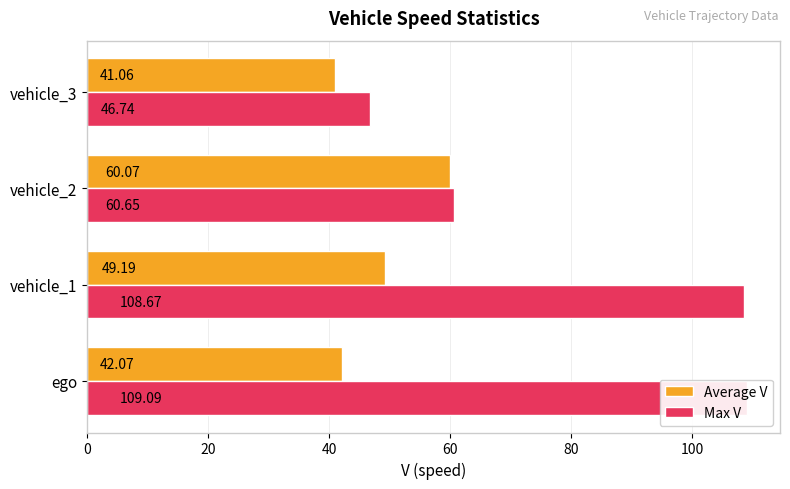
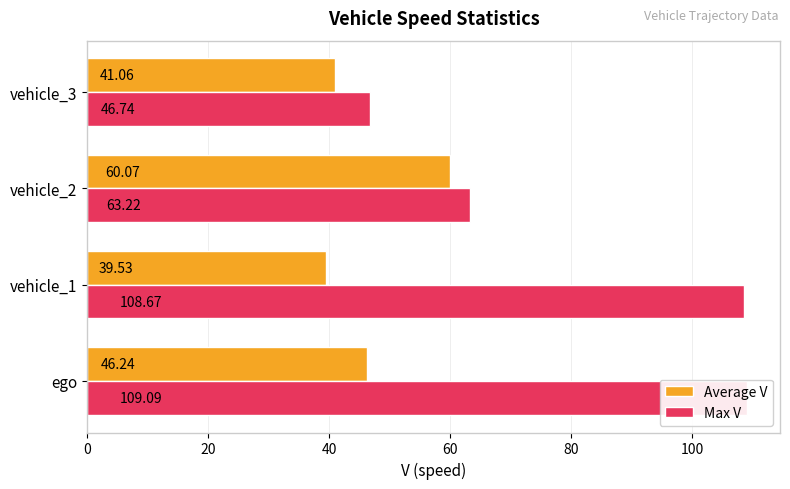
Max V, vehicle_2: 60.65 -> 63.22
Average V, vehicle_1: 49.19 -> 39.53
Average V, ego: 42.07 -> 46.24
